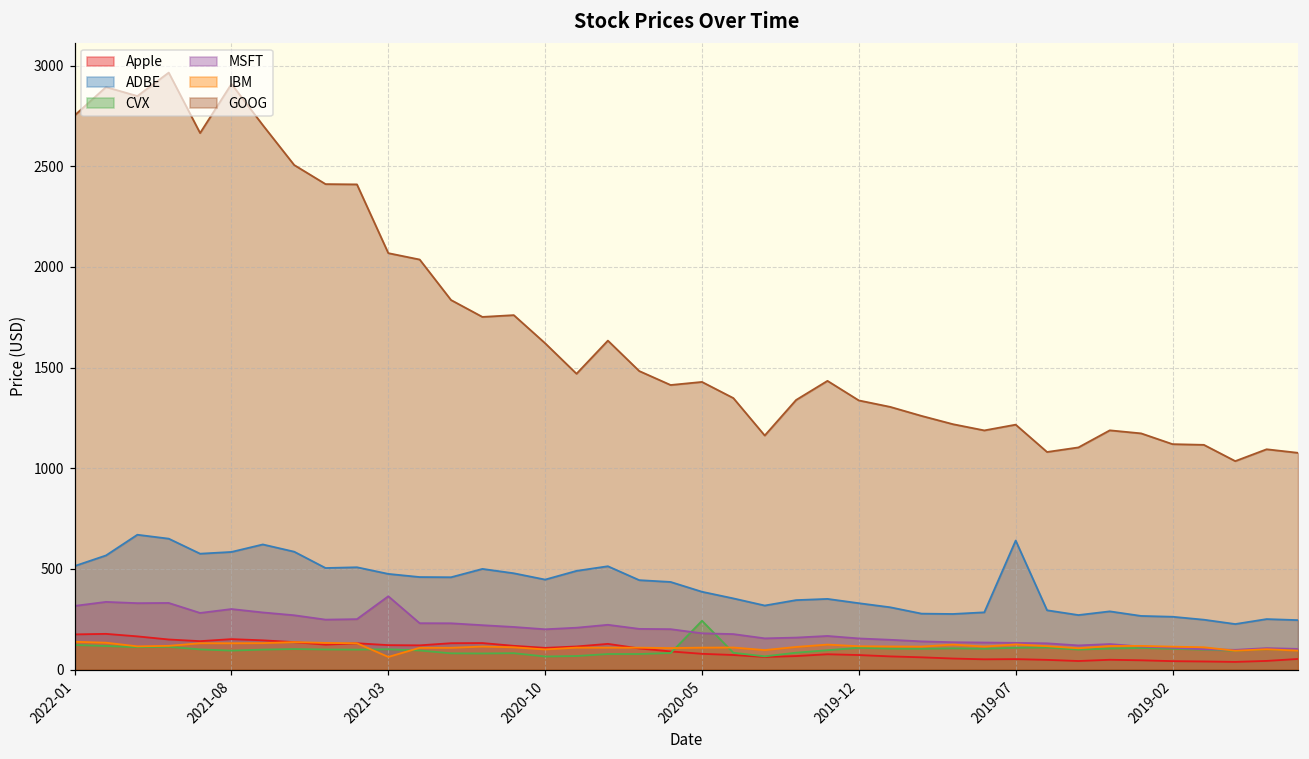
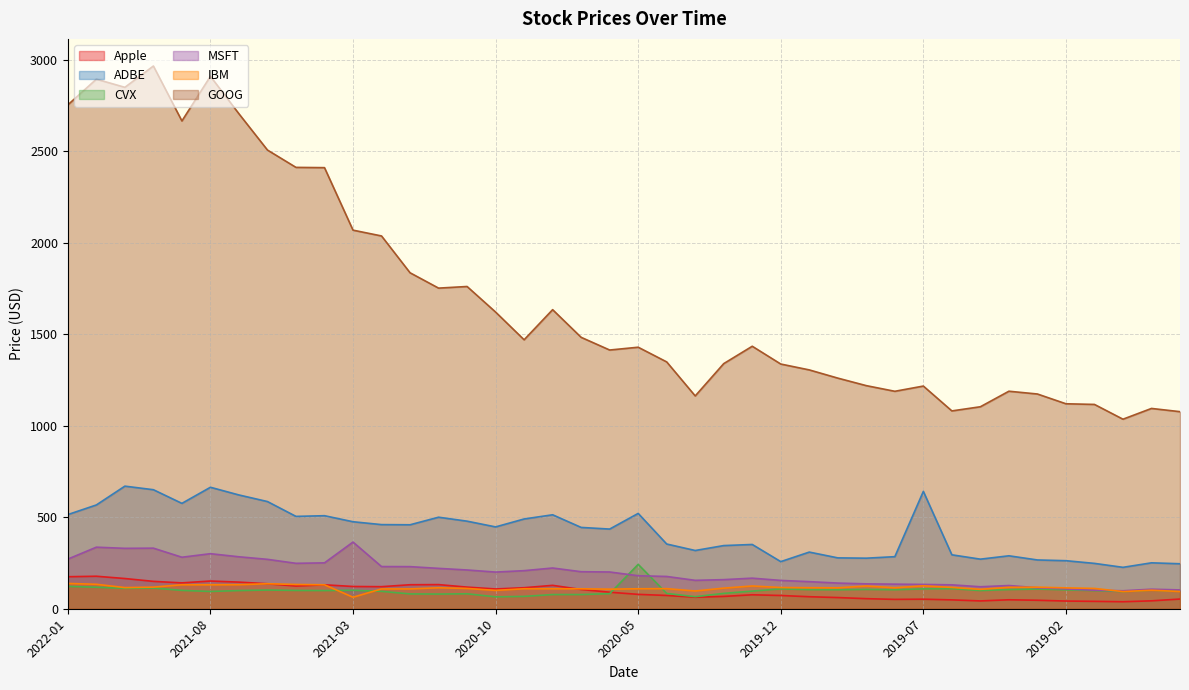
MSFT, 2022-01: 320 -> 270
ADBE, 2021-08: 580 -> 660
ADBE, 2020-05: 390 -> 520
ADBE, 2019-12: 330 -> 260
